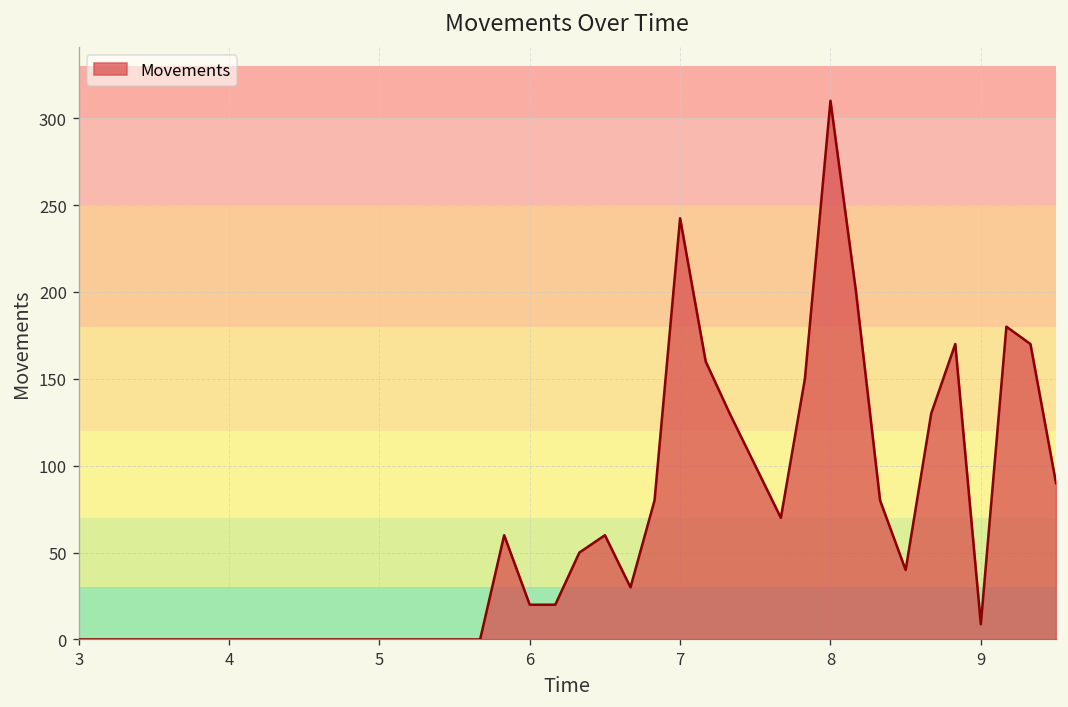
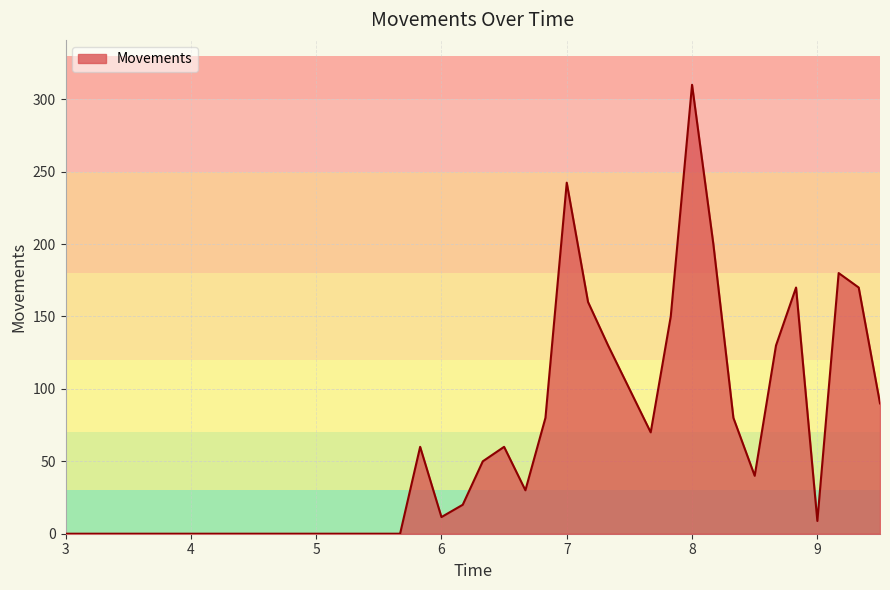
6: 20 -> 12
